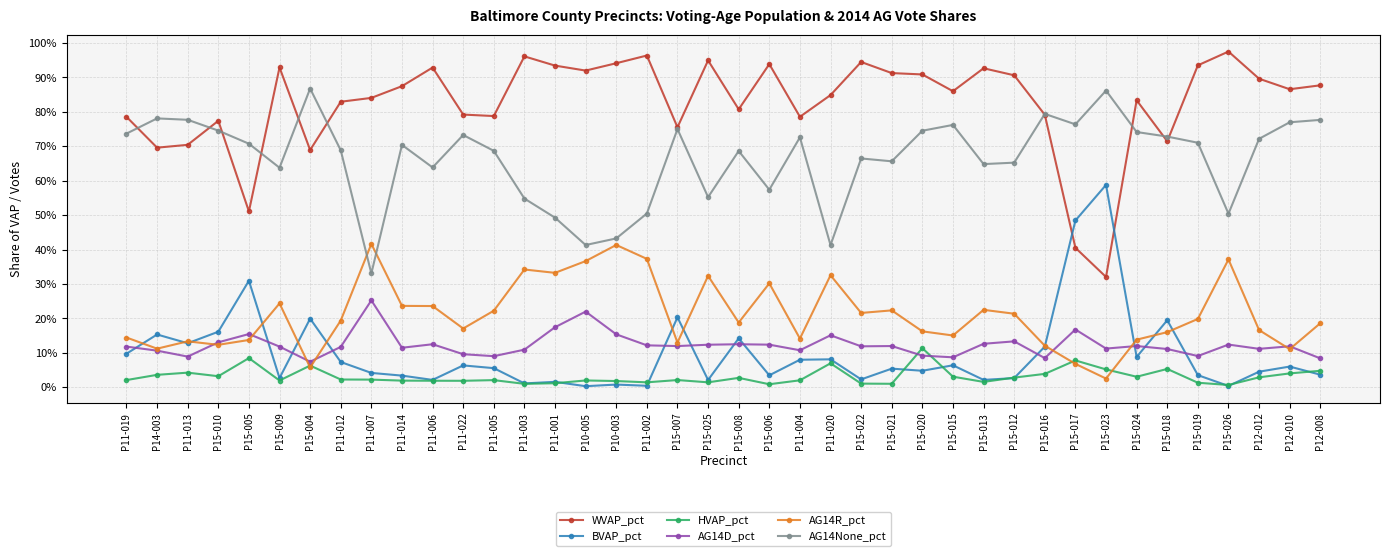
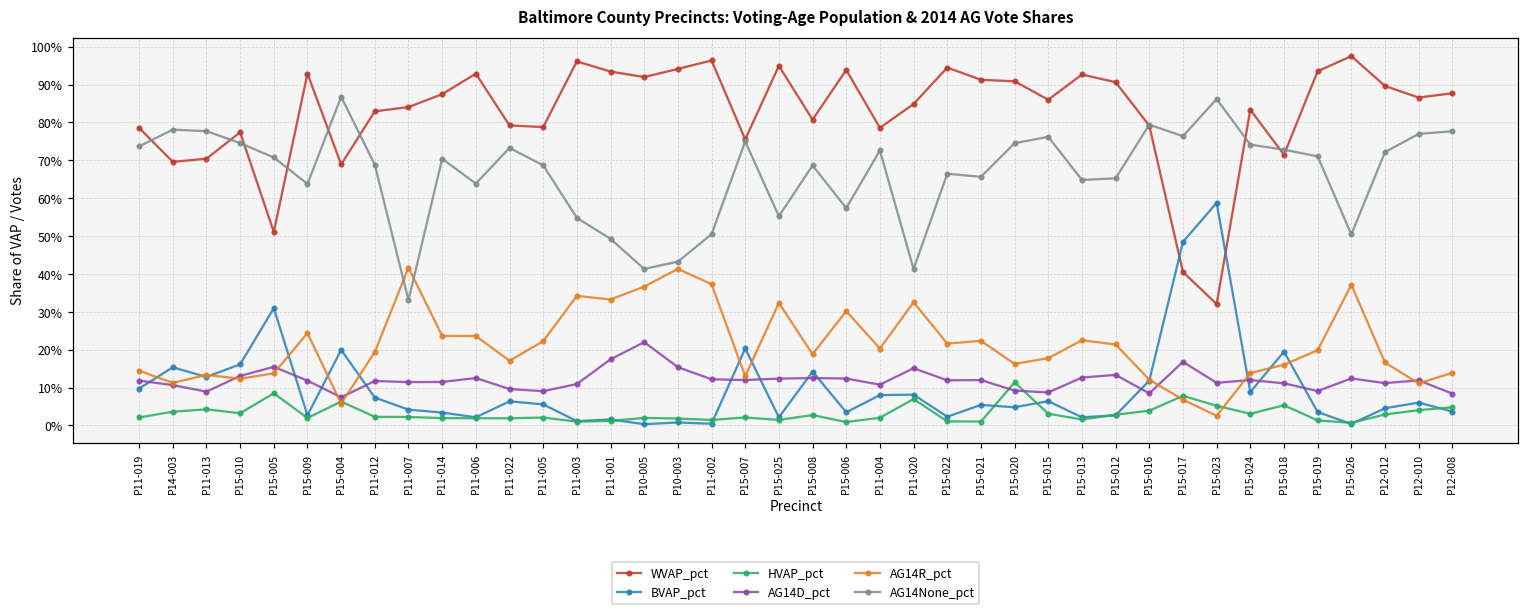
AG14D_pct, P11-007: 25% -> 11%
AG14R_pct, P11-004: 14% -> 20%
AG14R_pct, P15-015: 15% -> 18%
AG14R_pct, P12-008: 19% -> 14%
